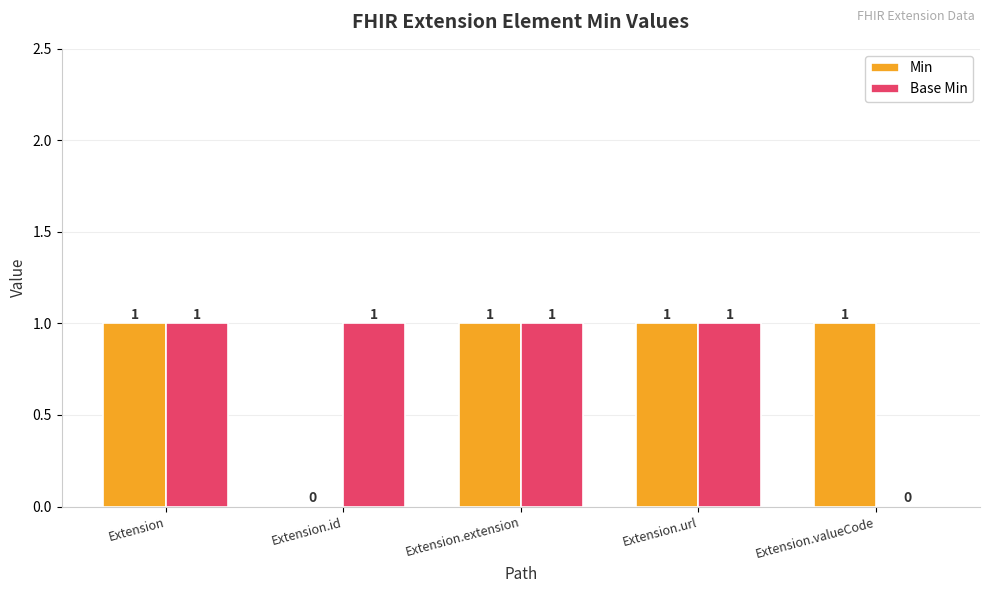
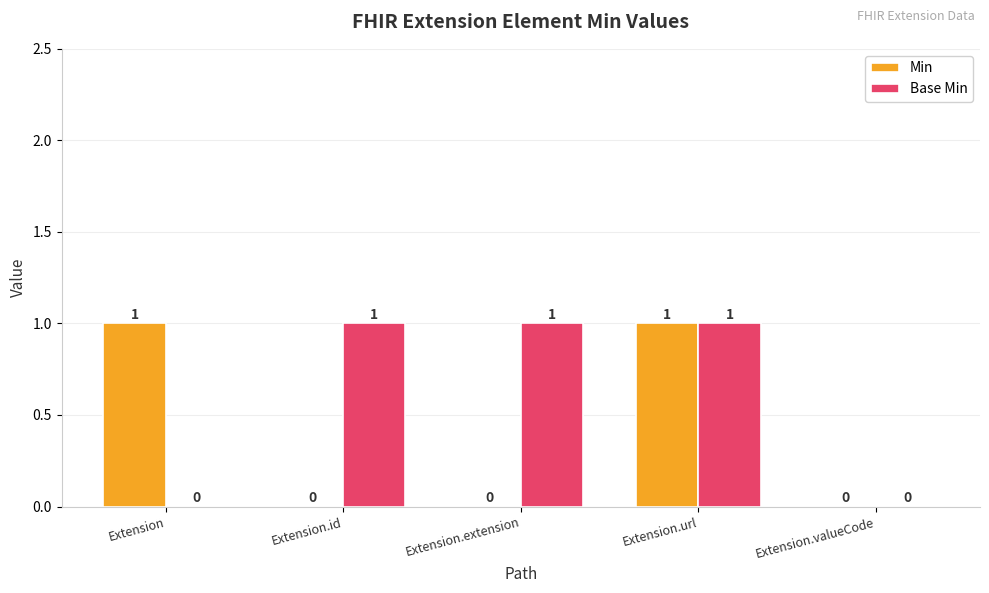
Base Min, Extension: 1 -> 0
Min, Extension.extension: 1 -> 0
Min, Extension.valueCode: 1 -> 0
